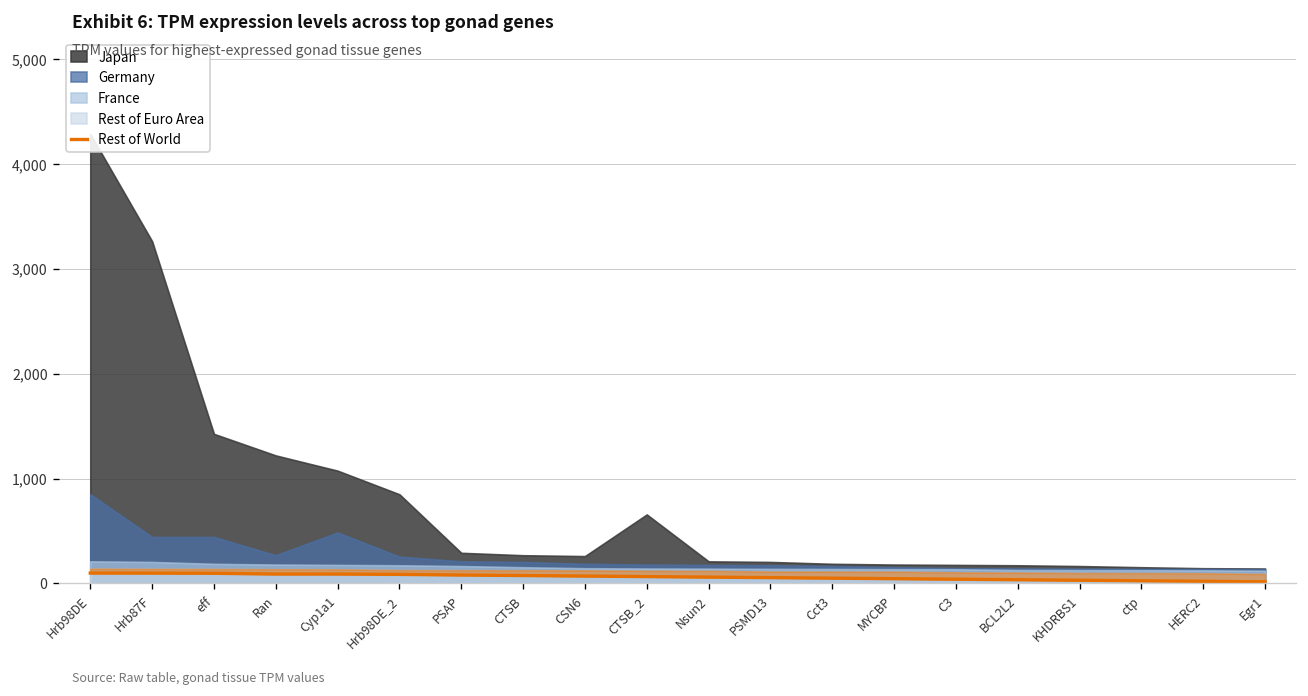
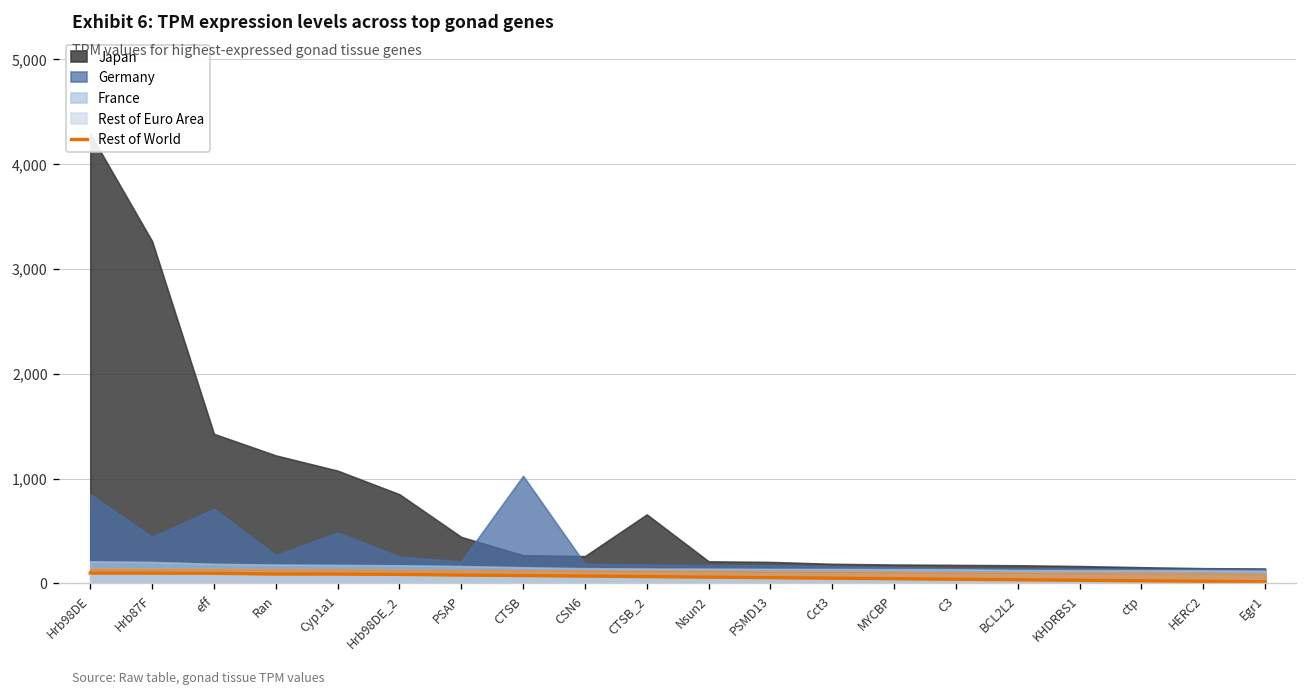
Germany, eff: 400 -> 700
Japan, PSAP: 300 -> 400
Germany, CTSB: 200 -> 1,000
